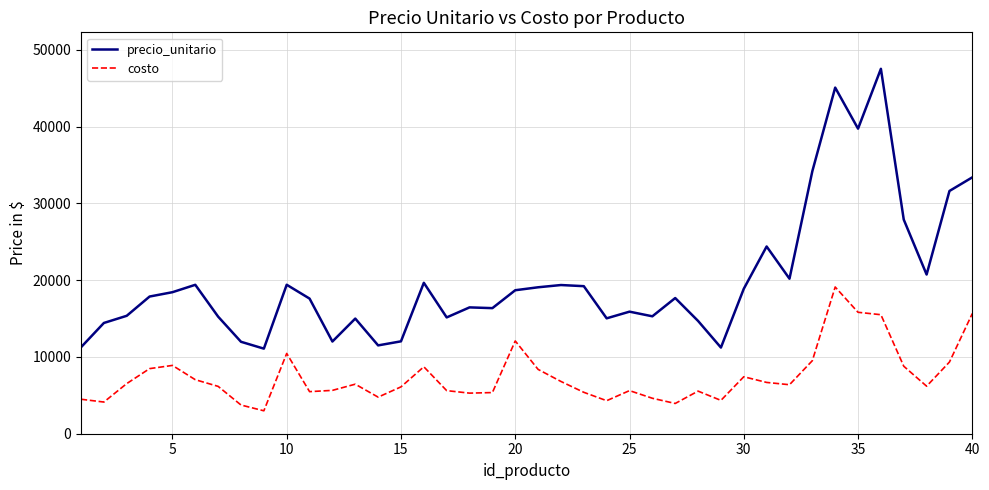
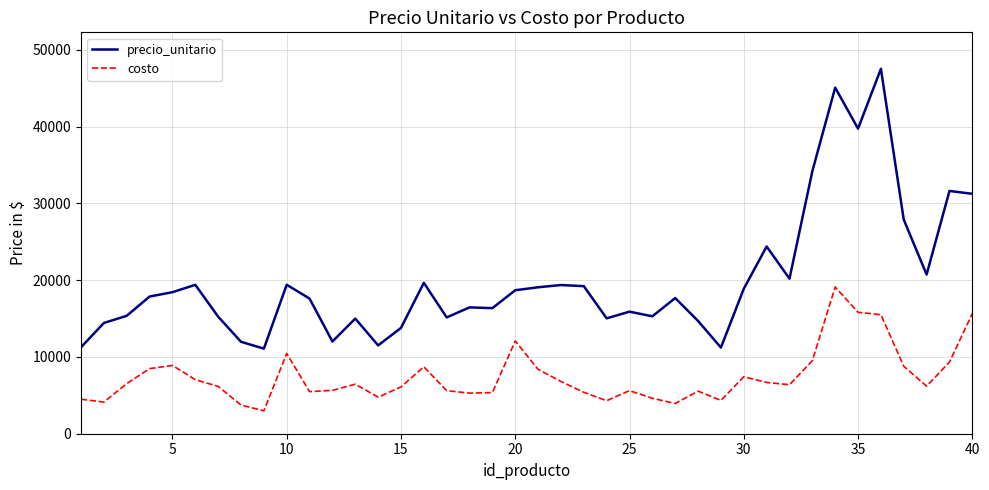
precio_unitario, 15: 12000 -> 14000
precio_unitario, 40: 33000 -> 31000
